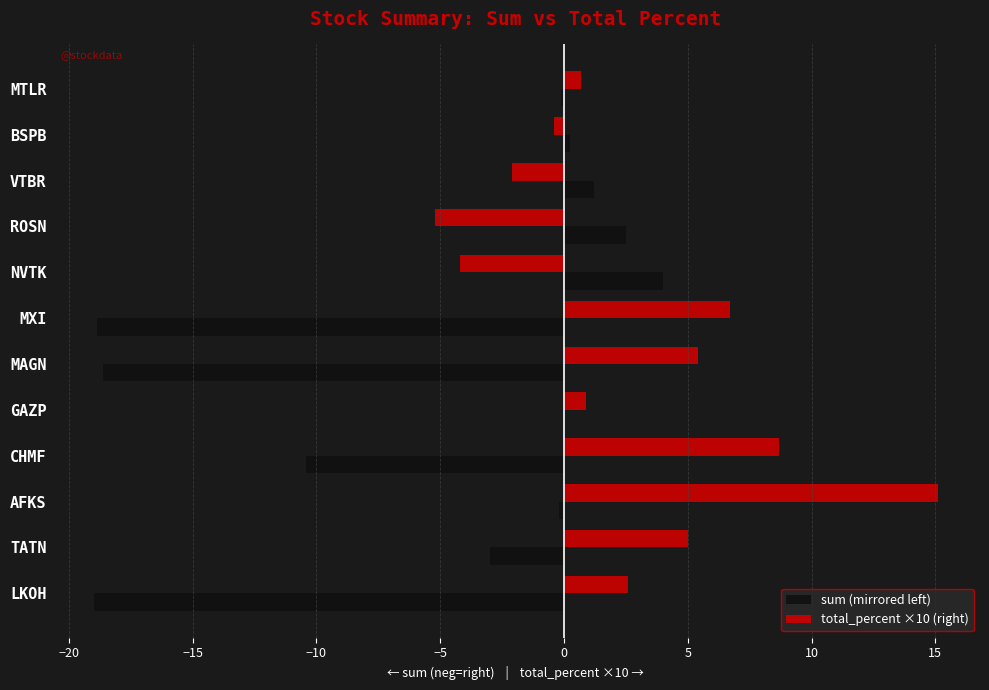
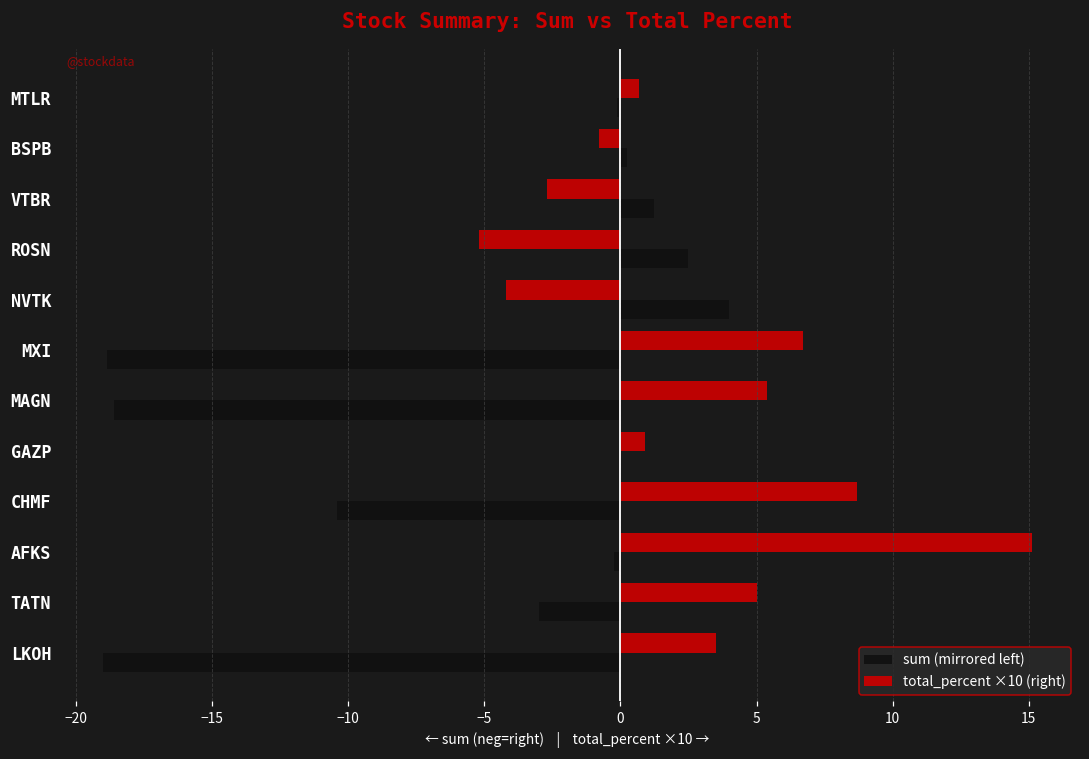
total_percent ×10 (right), BSPB: -0.4 -> -0.8
total_percent ×10 (right), VTBR: -2.1 -> -2.7
total_percent ×10 (right), LKOH: 2.6 -> 3.5
